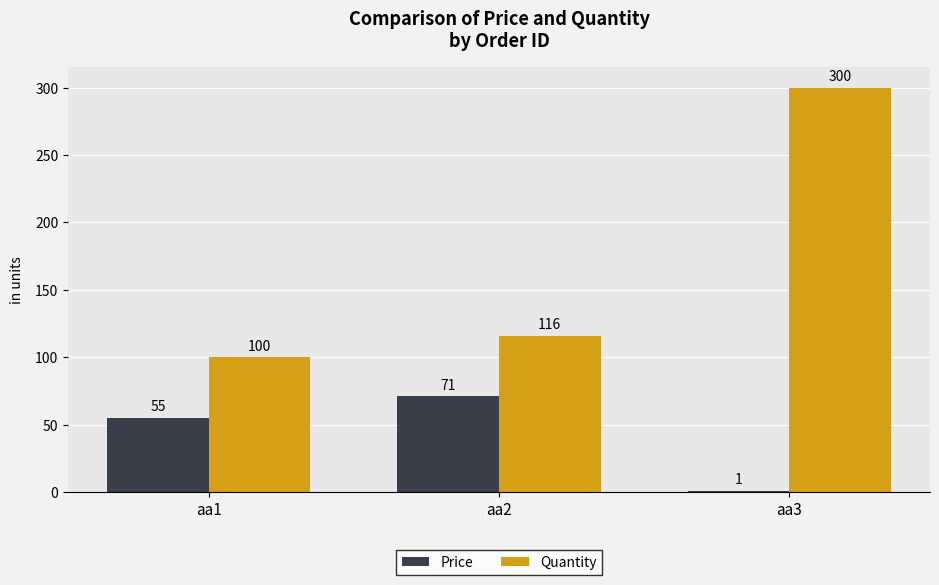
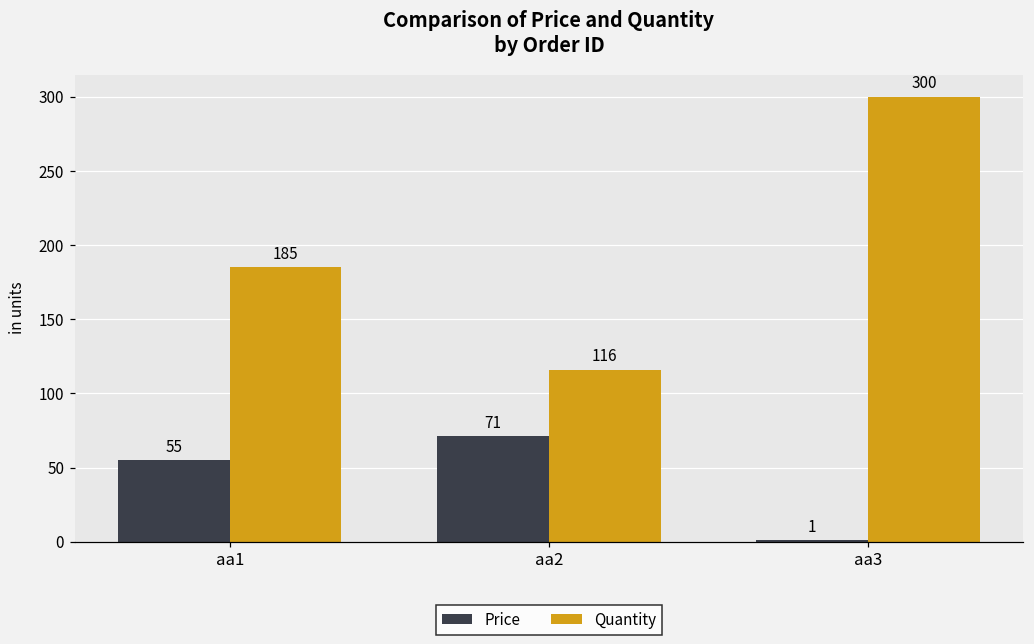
Quantity, aa1: 100 -> 185
